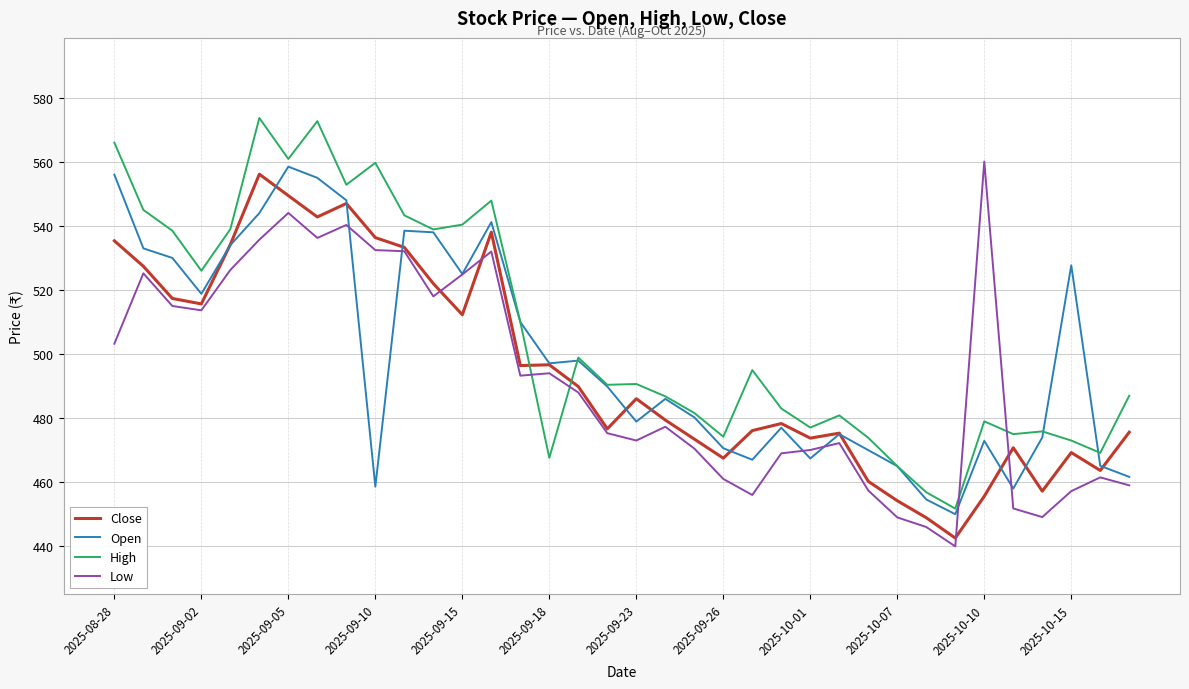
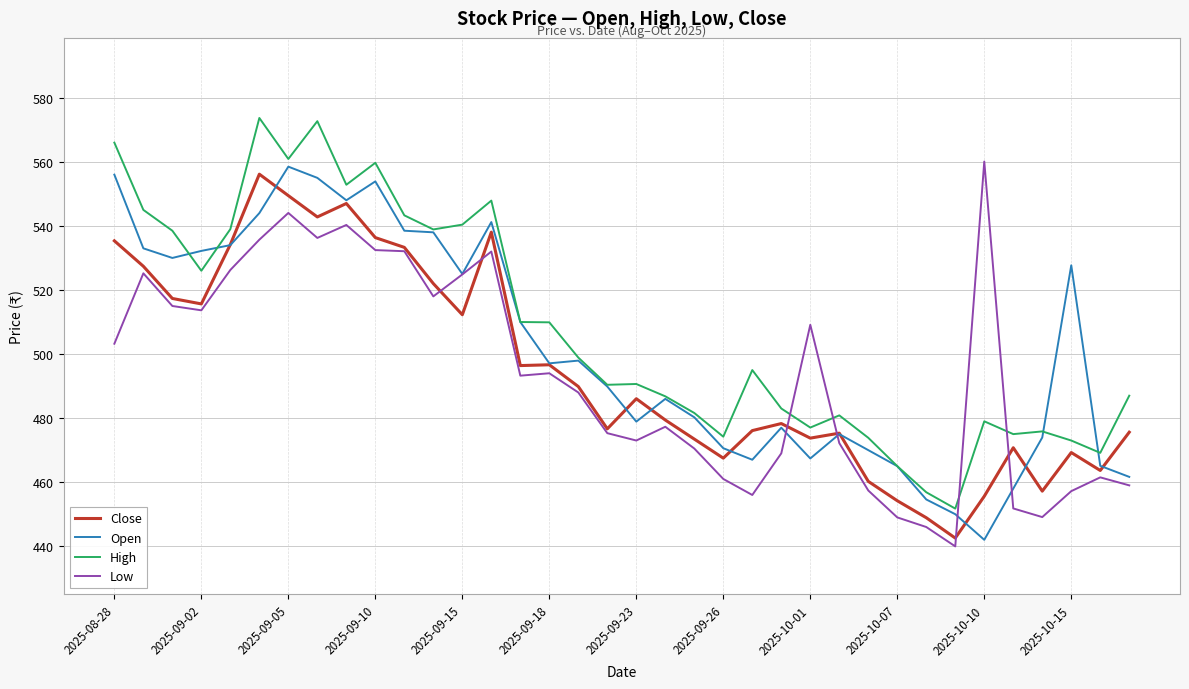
Open, 2025-09-02: 519 -> 532
Open, 2025-09-10: 459 -> 554
High, 2025-09-18: 468 -> 510
Low, 2025-10-01: 470 -> 509
Open, 2025-10-10: 473 -> 442
